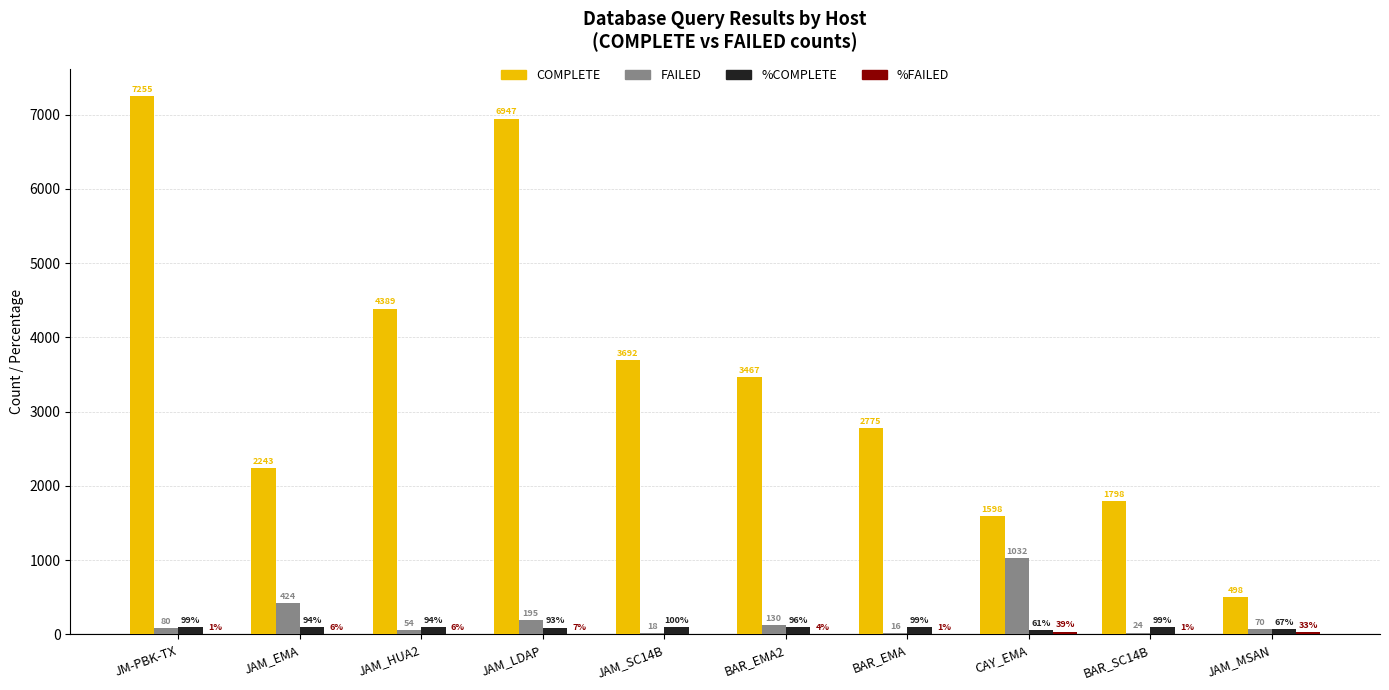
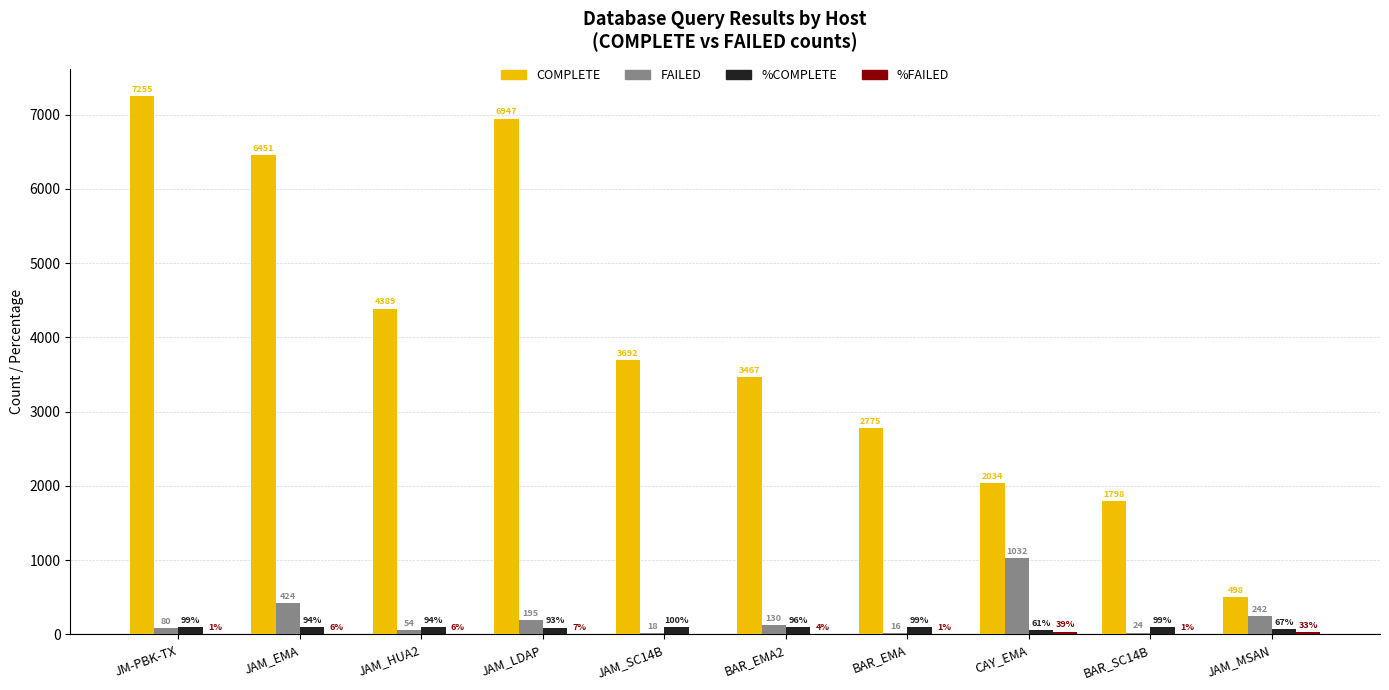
COMPLETE, JAM_EMA: 2243 -> 6451
COMPLETE, CAY_EMA: 1598 -> 2034
FAILED, JAM_MSAN: 70 -> 242
